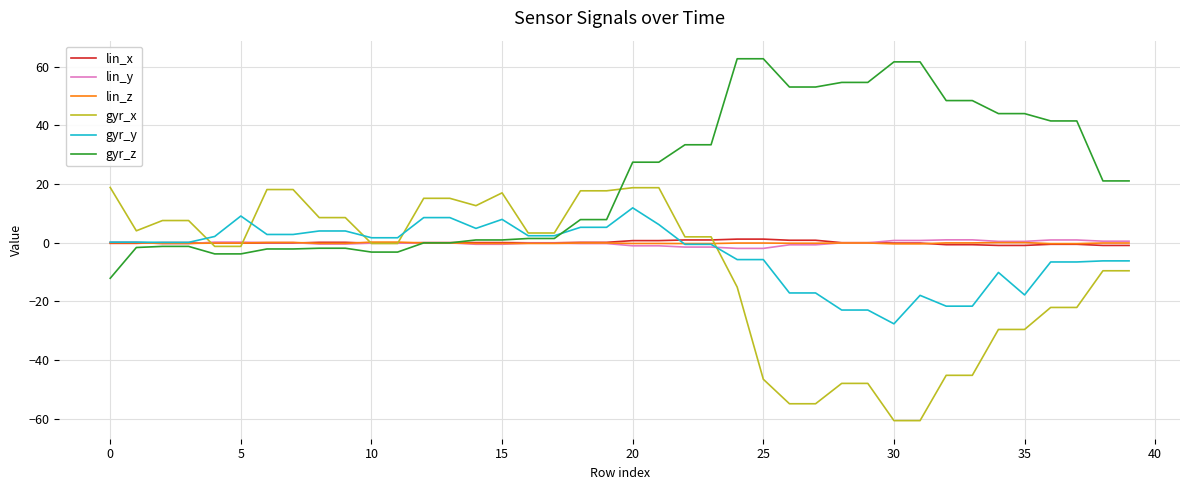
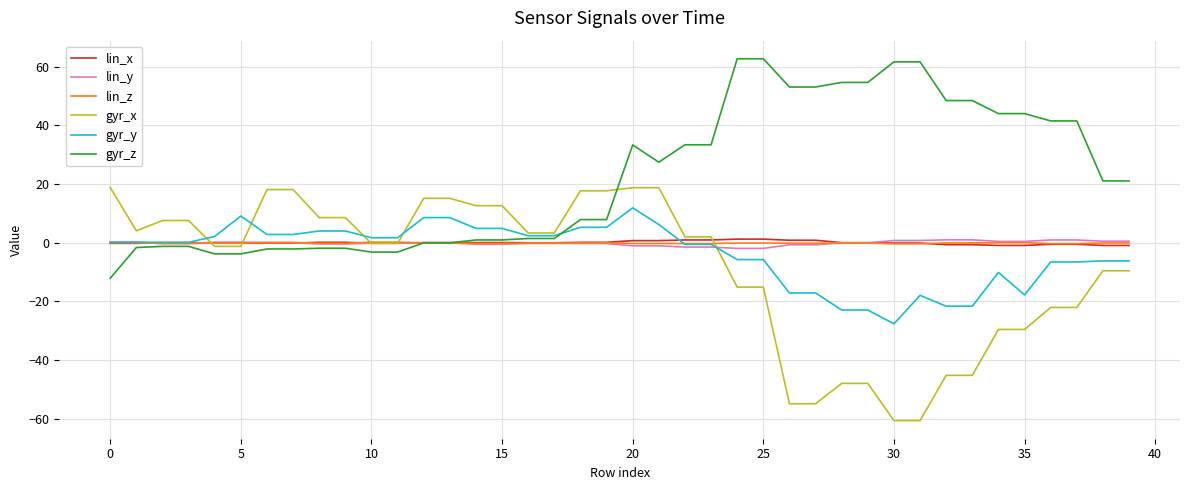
gyr_x, 15: 17 -> 13
gyr_y, 15: 8 -> 5
gyr_z, 20: 27 -> 33
gyr_x, 25: -47 -> -15
